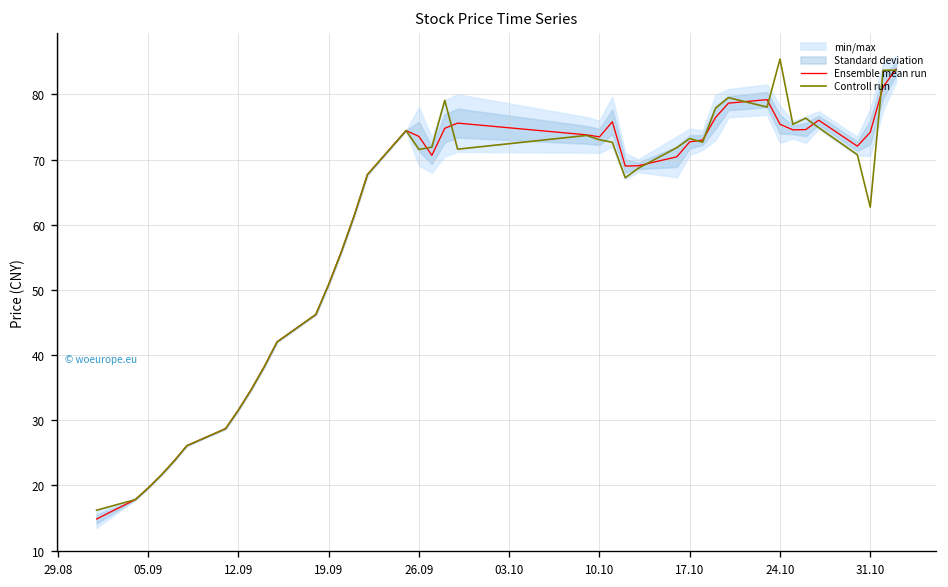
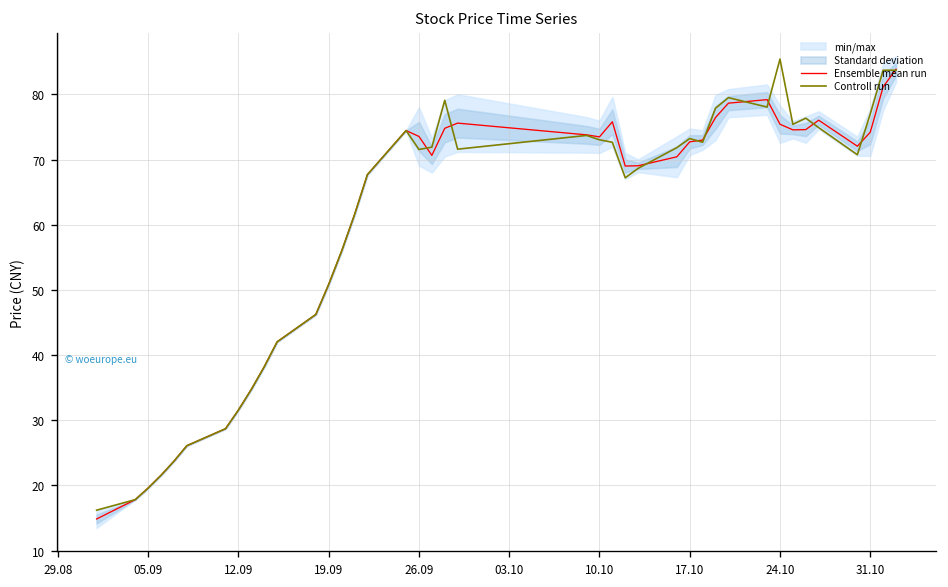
Controll run, 31.10: 63 -> 77
